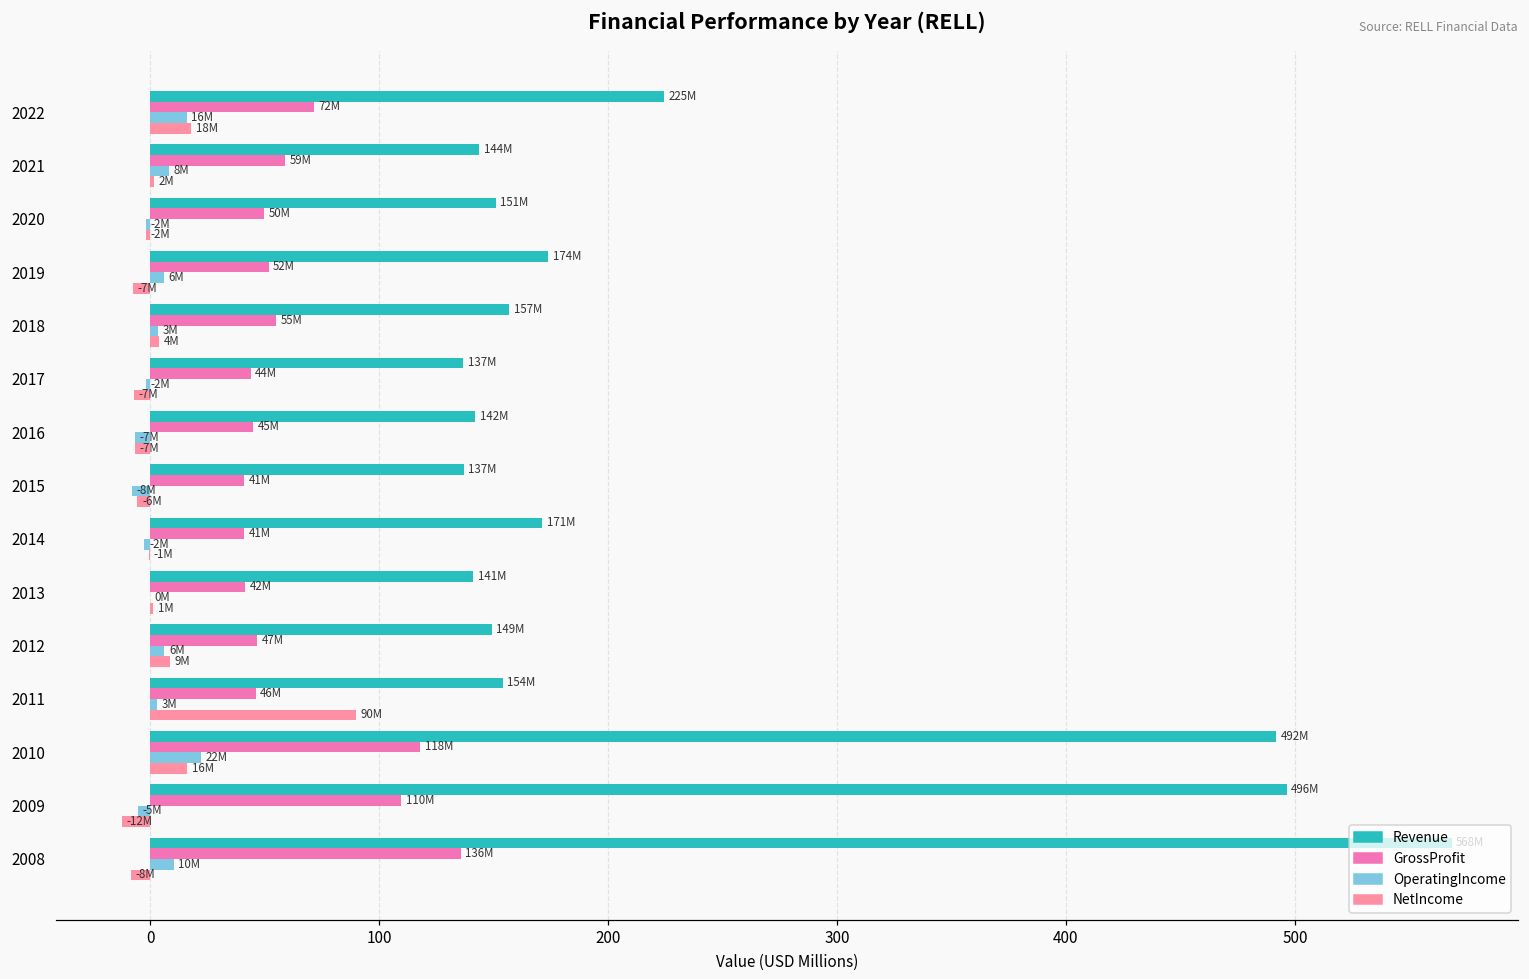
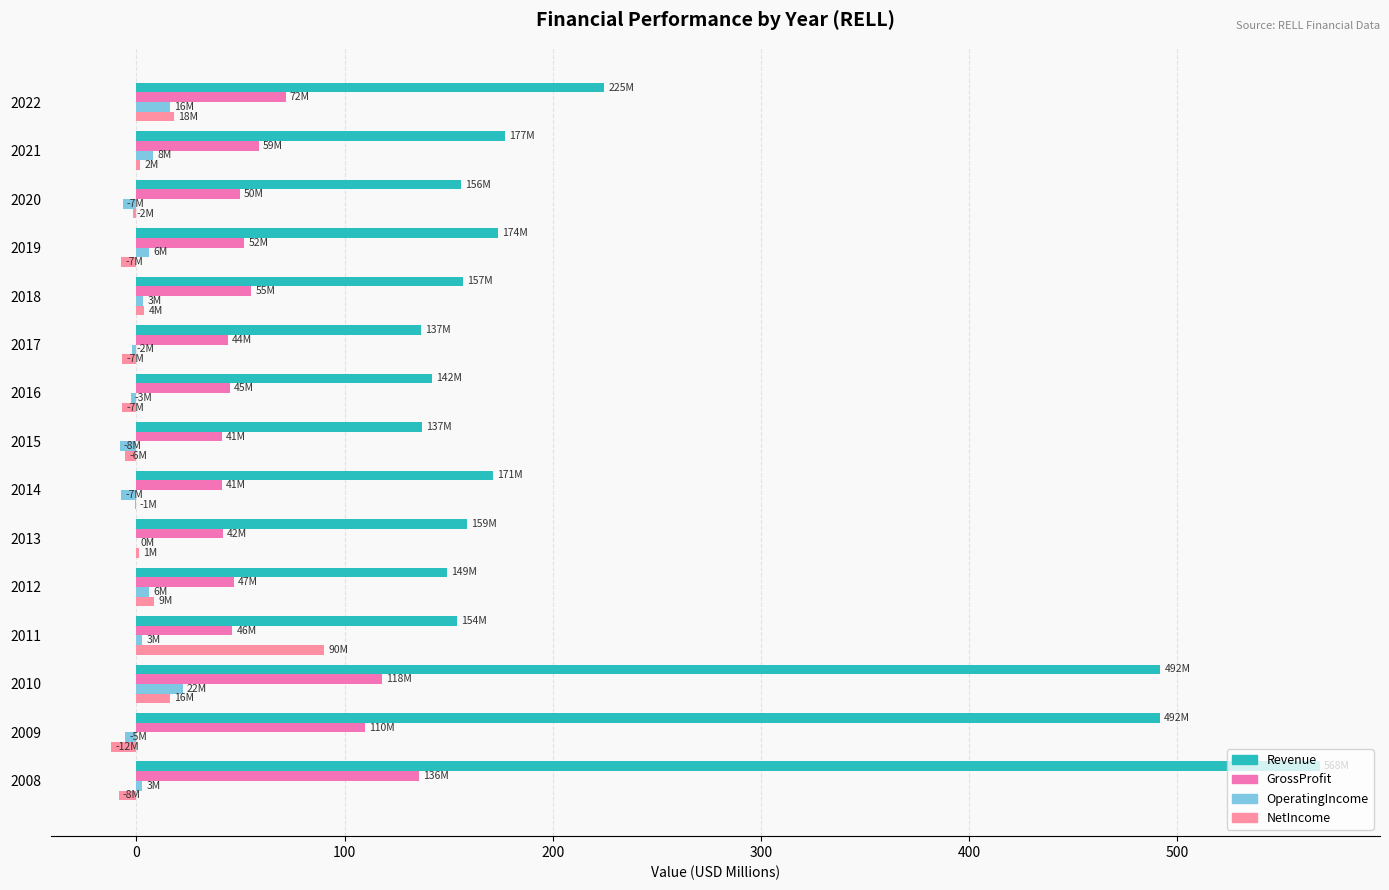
Revenue, 2021: 144M -> 177M
Revenue, 2020: 151M -> 156M
OperatingIncome, 2020: -2M -> -7M
OperatingIncome, 2016: -7M -> -3M
OperatingIncome, 2014: -2M -> -7M
Revenue, 2013: 141M -> 159M
Revenue, 2009: 496M -> 492M
OperatingIncome, 2008: 10M -> 3M
